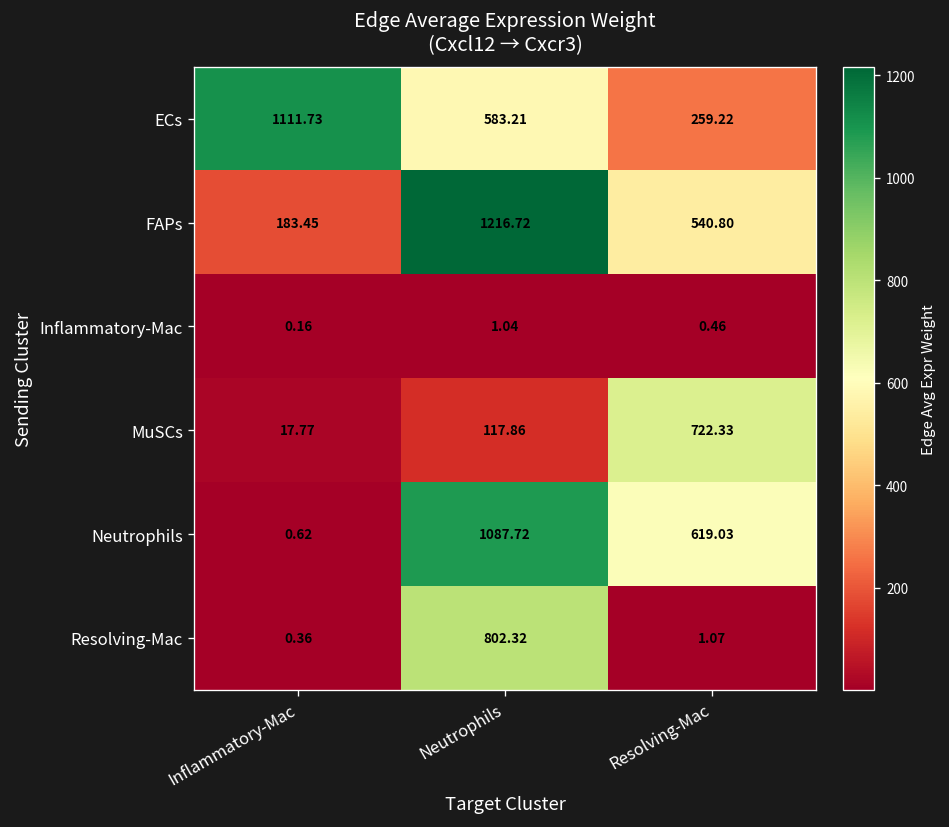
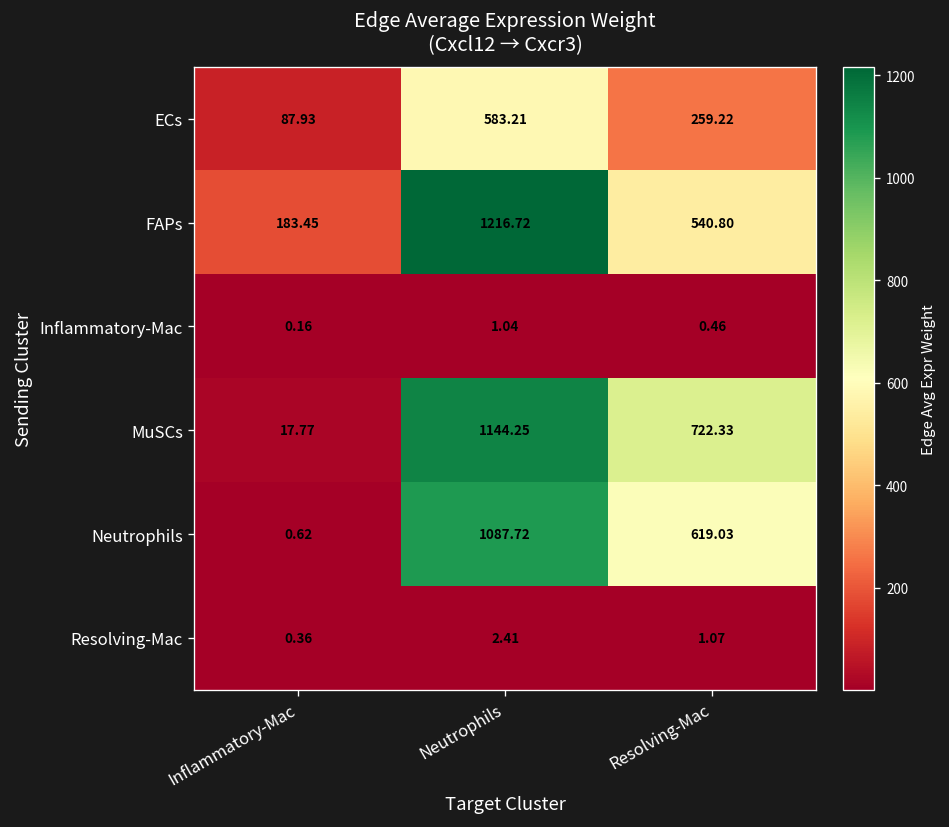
ECs, Inflammatory-Mac: 1111.73 -> 87.93
MuSCs, Neutrophils: 117.86 -> 1144.25
Resolving-Mac, Neutrophils: 802.32 -> 2.41
